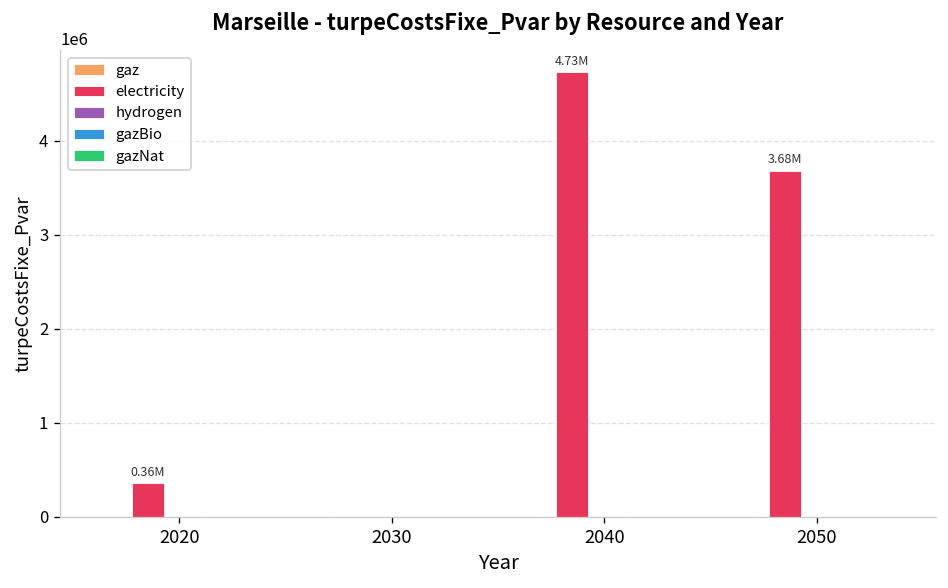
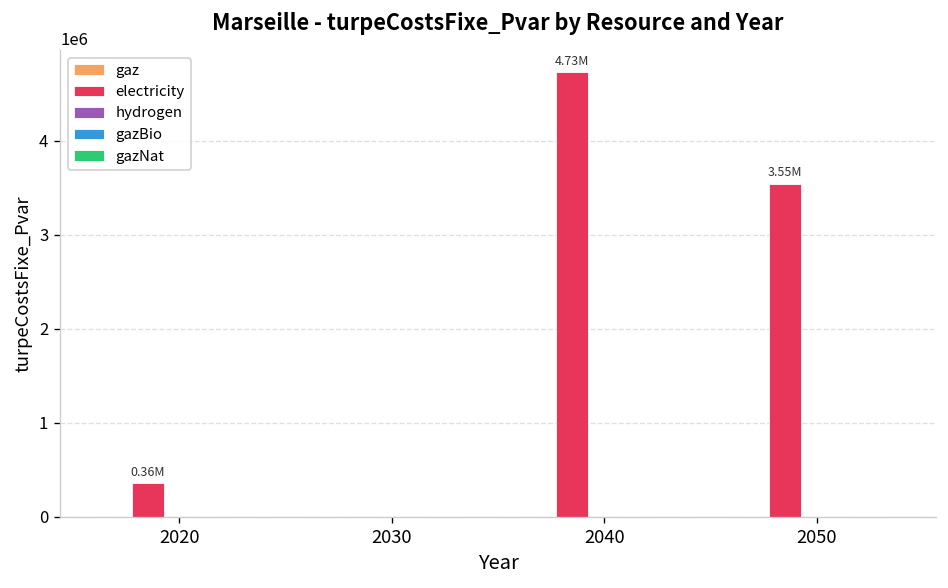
electricity, 2050: 3.68M -> 3.55M
